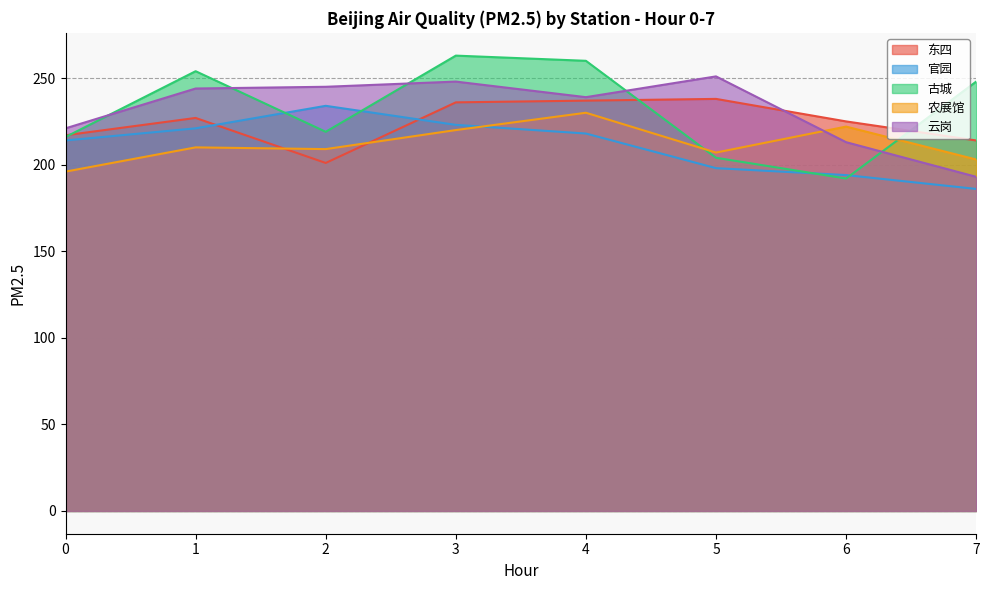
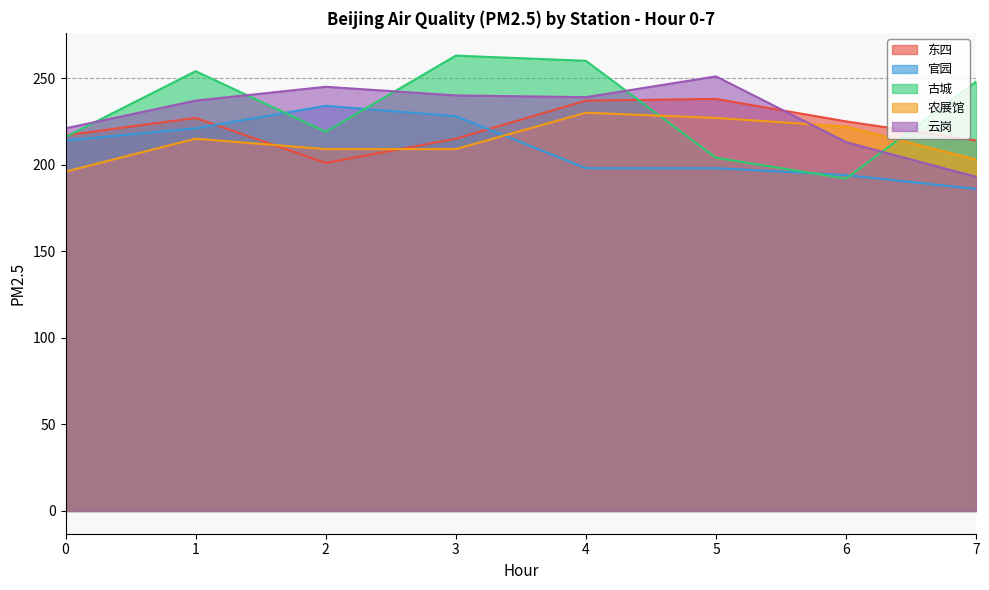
农展馆, 1: 210 -> 215
云岗, 1: 244 -> 237
东四, 3: 236 -> 215
官园, 3: 223 -> 228
农展馆, 3: 220 -> 209
云岗, 3: 248 -> 240
官园, 4: 218 -> 198
农展馆, 5: 207 -> 227
